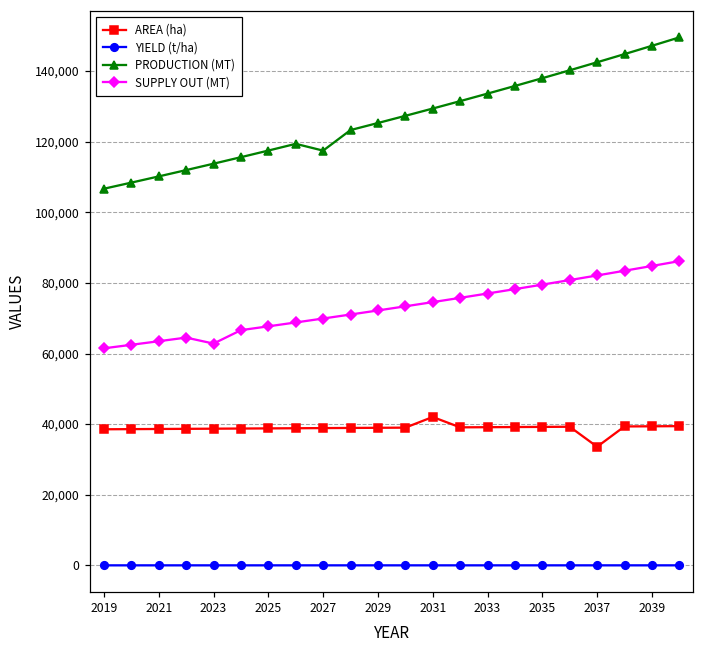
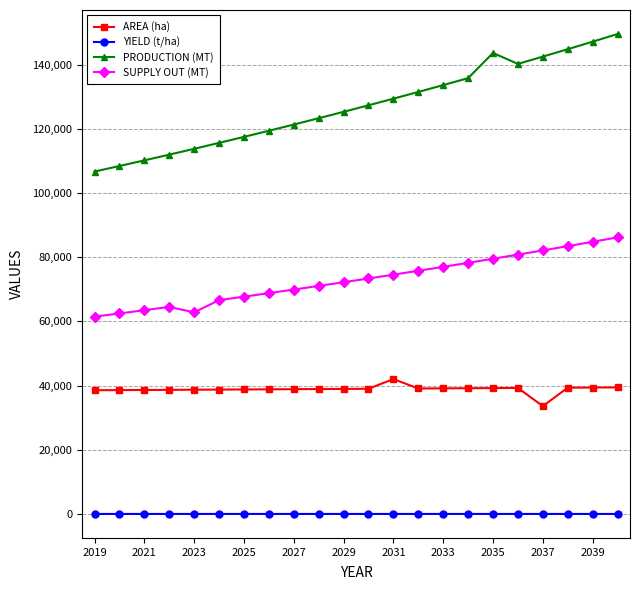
PRODUCTION (MT), 2027: 117,000 -> 121,000
PRODUCTION (MT), 2035: 138,000 -> 144,000
